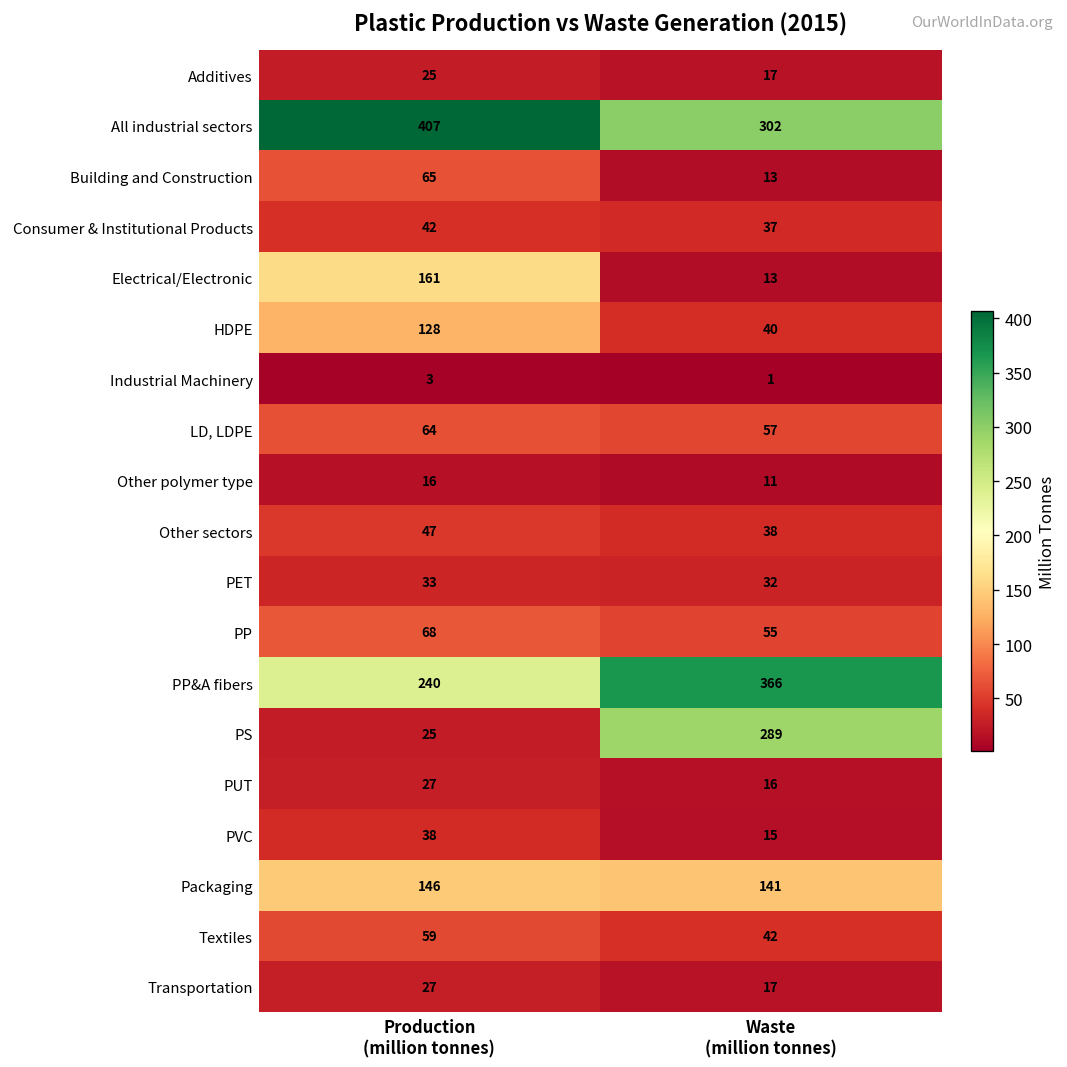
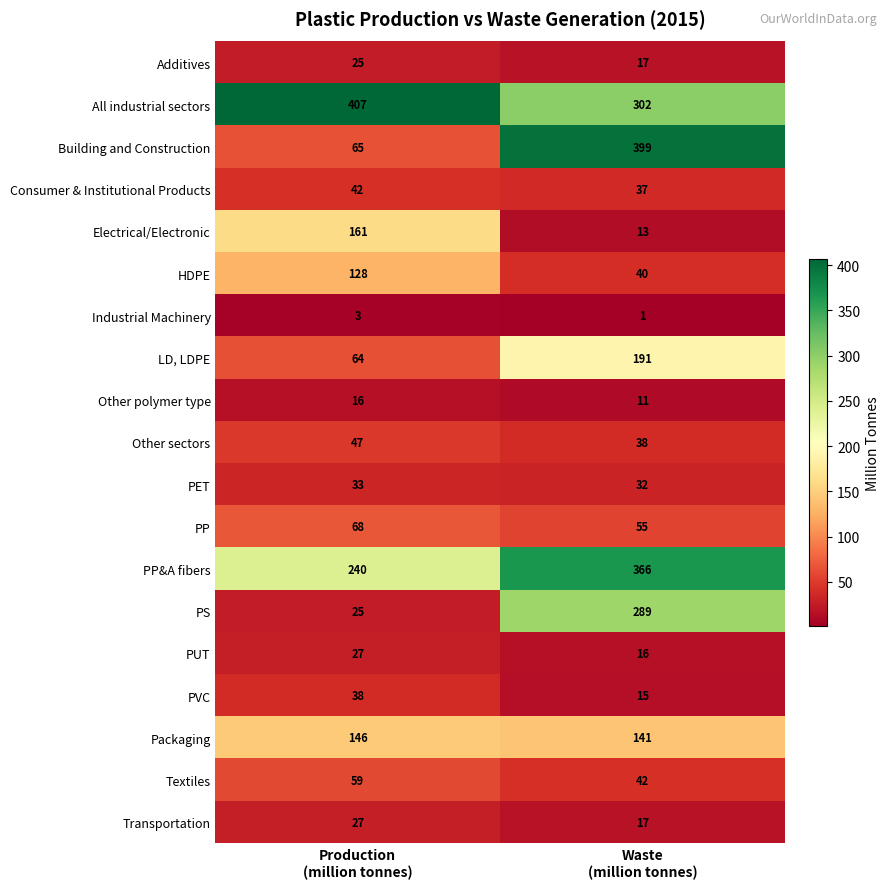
Building and Construction, Waste (million tonnes): 13 -> 399
LD, LDPE, Waste (million tonnes): 57 -> 191
